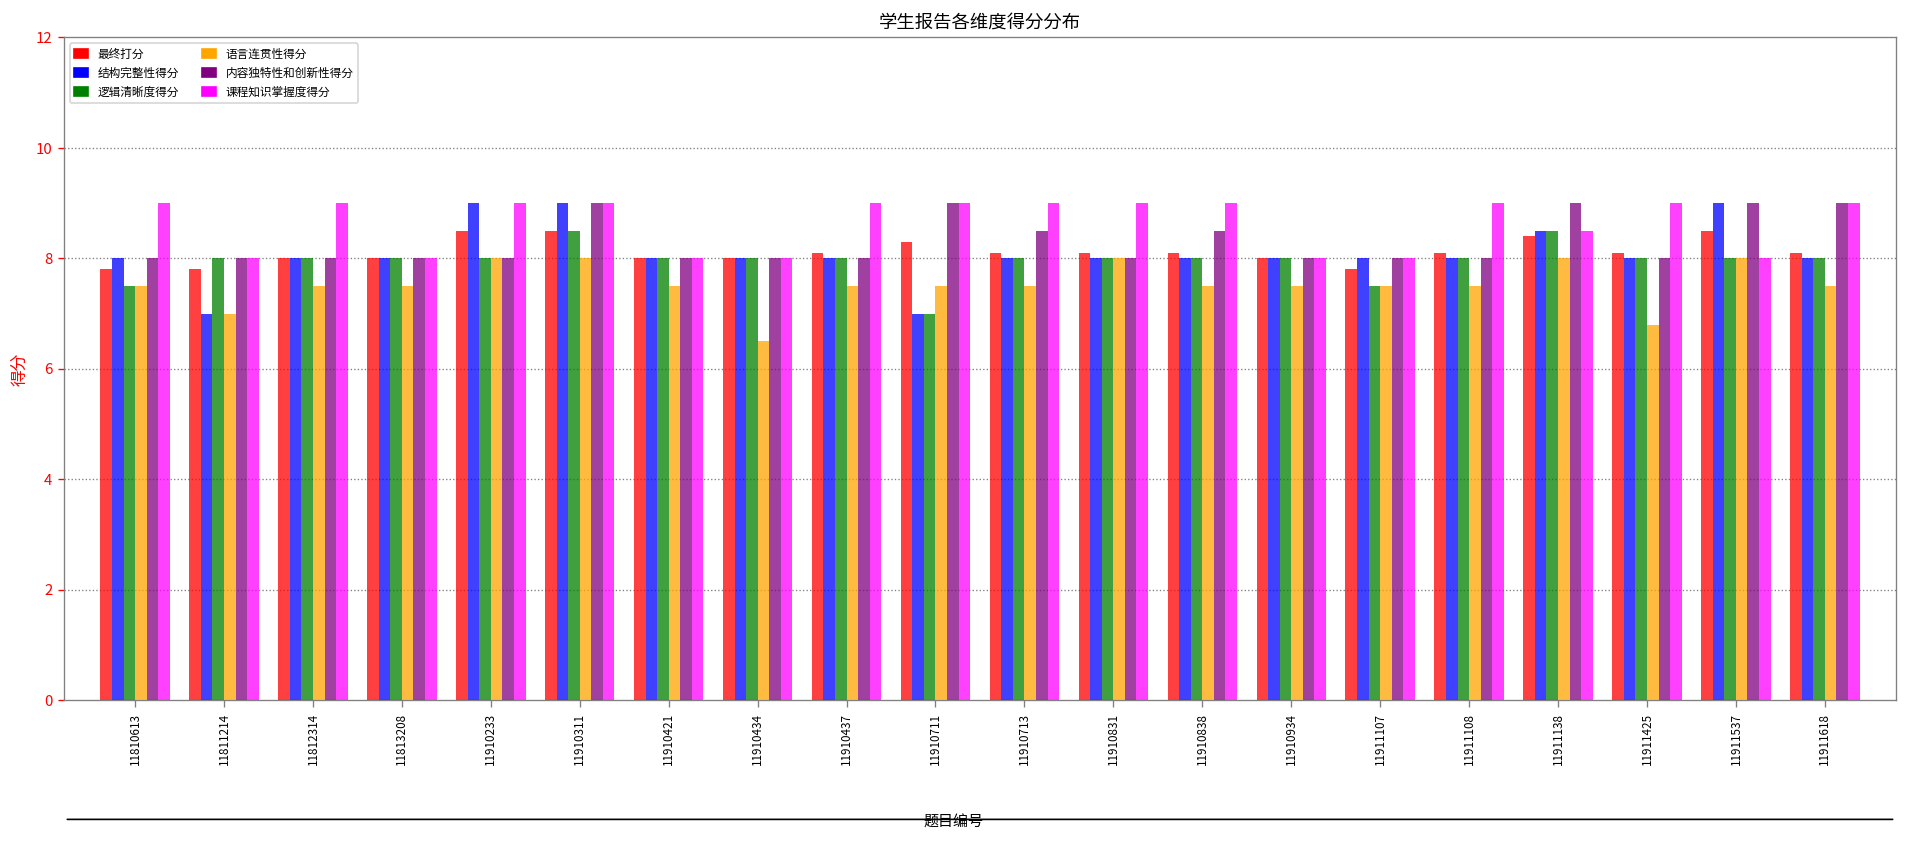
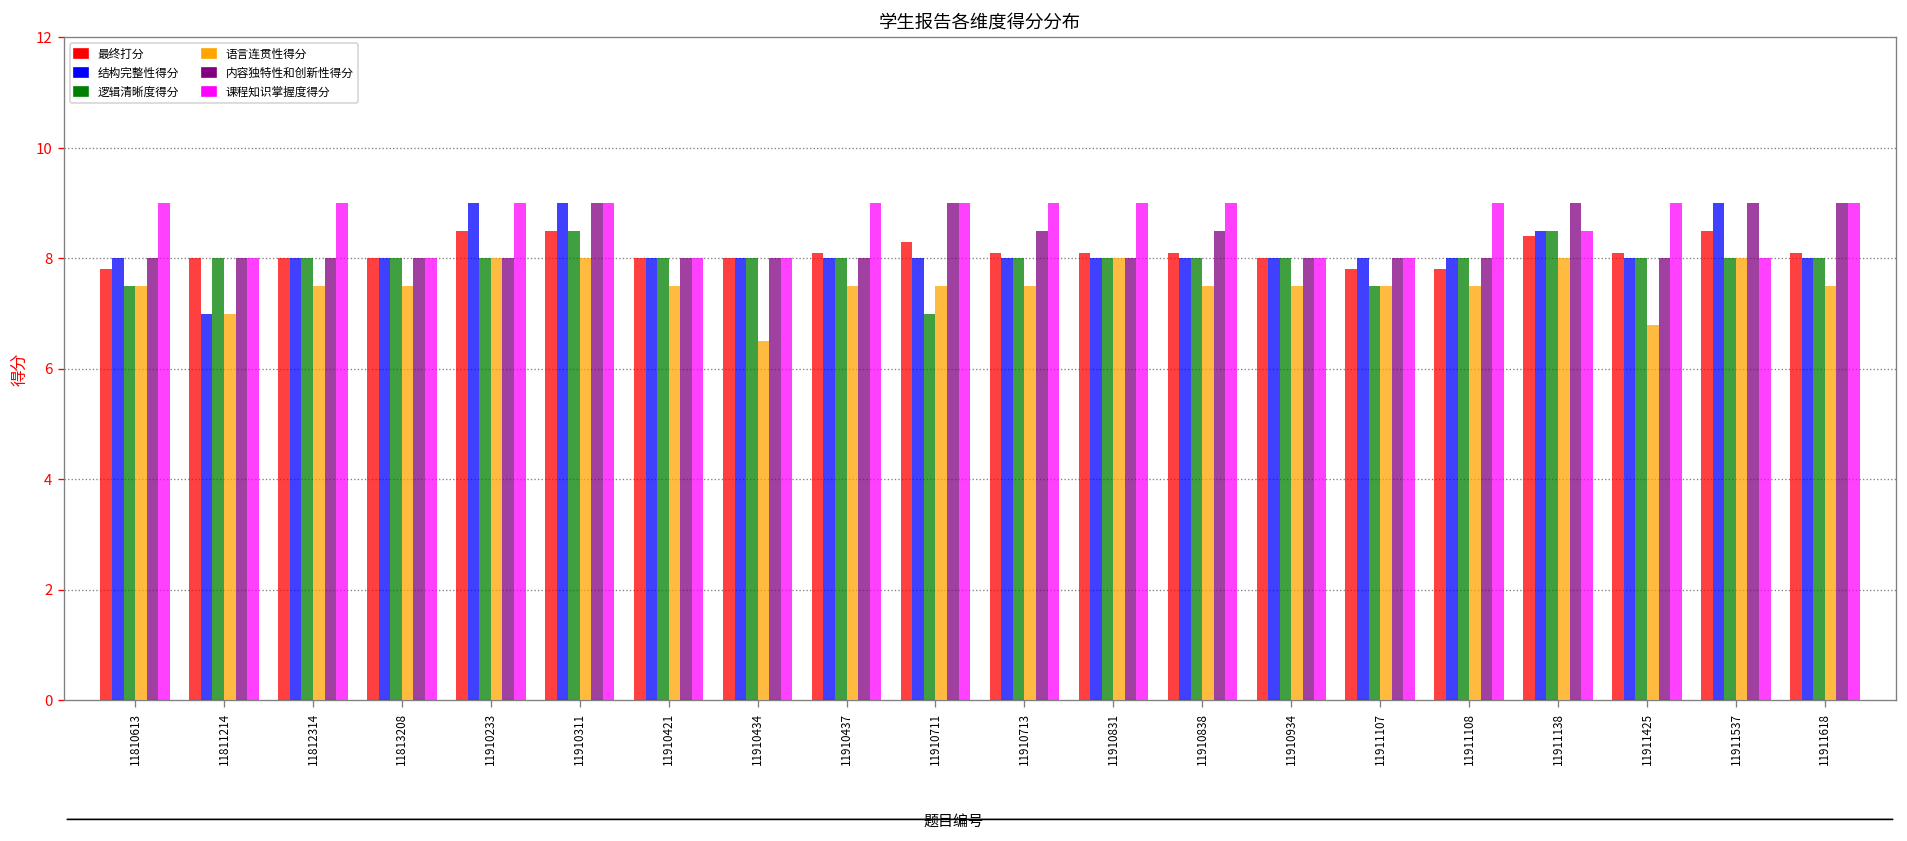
最终打分, 11811214: 7.8 -> 8.0
结构完整性得分, 11910711: 7 -> 8
最终打分, 11911108: 8.1 -> 7.8
